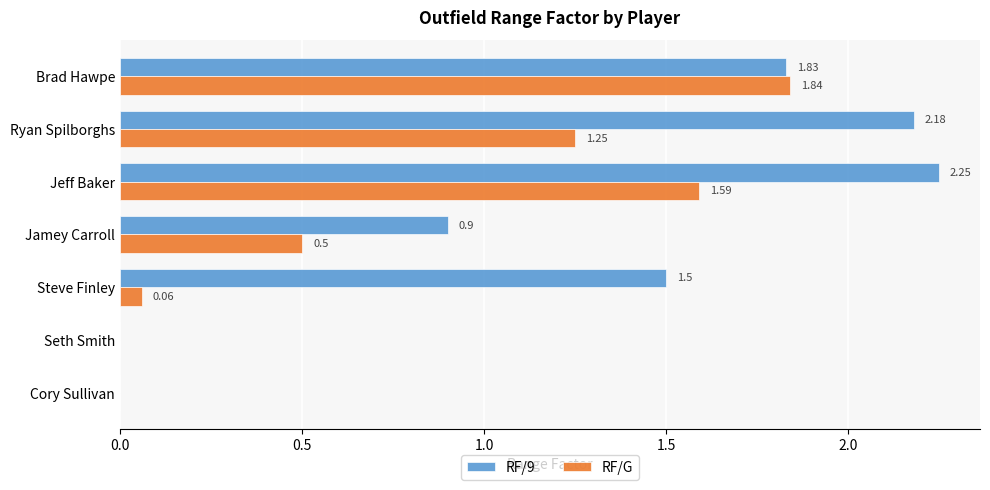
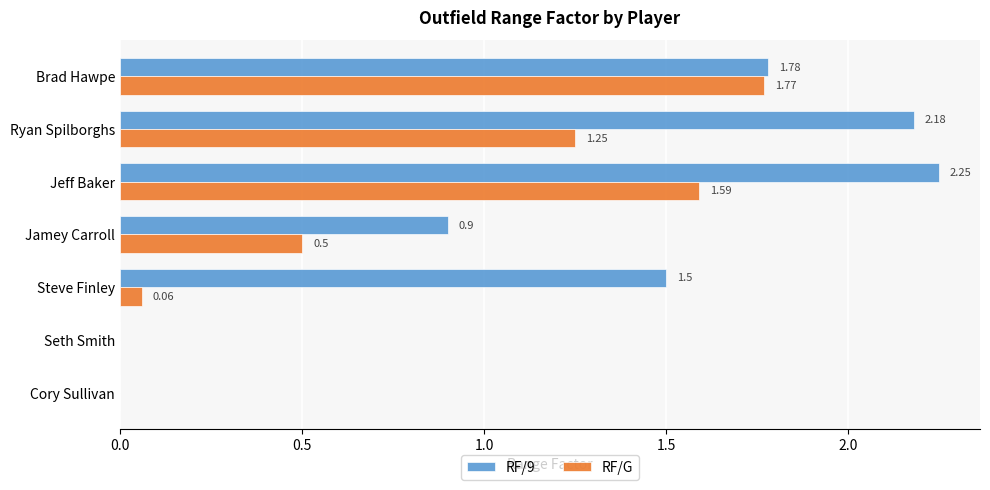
RF/9, Brad Hawpe: 1.83 -> 1.78
RF/G, Brad Hawpe: 1.84 -> 1.77
